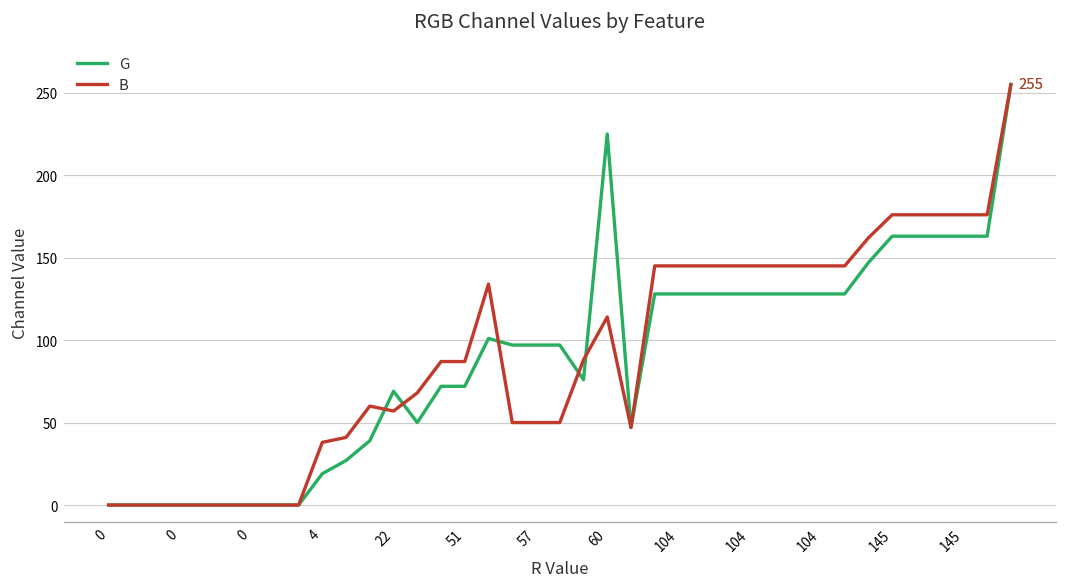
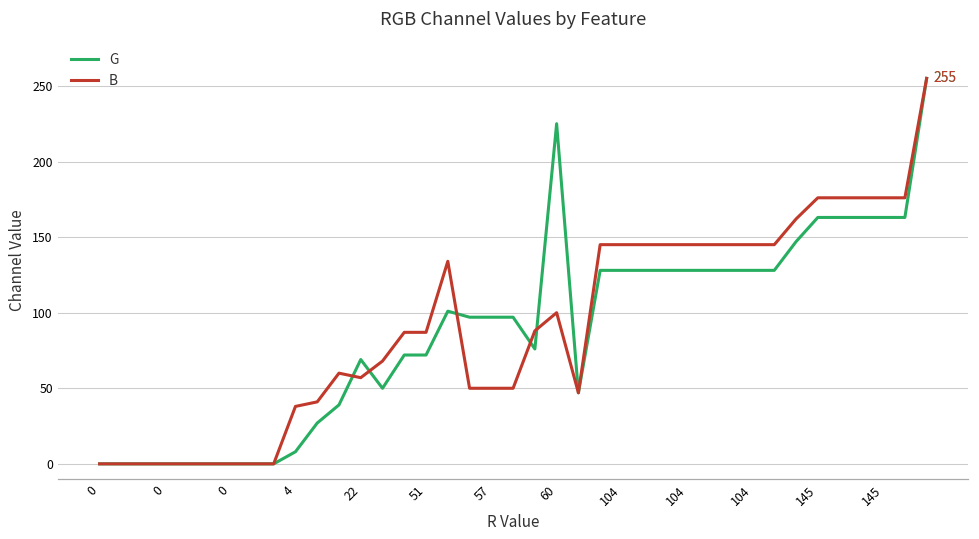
G, 4: 19 -> 8
B, 60: 114 -> 100
